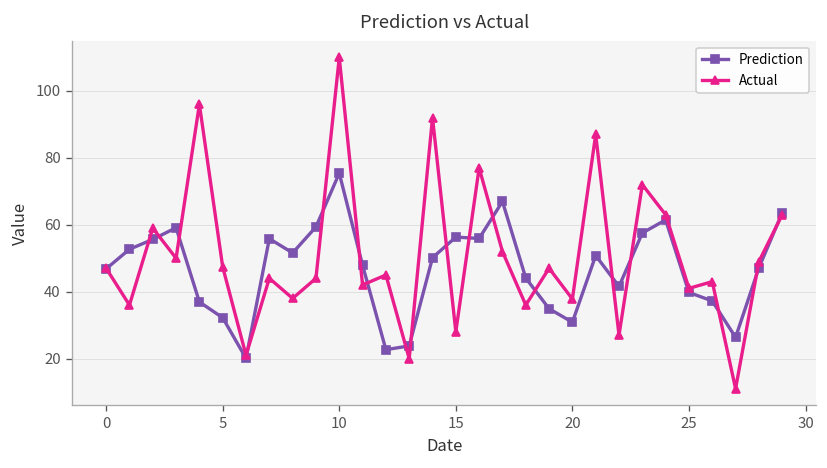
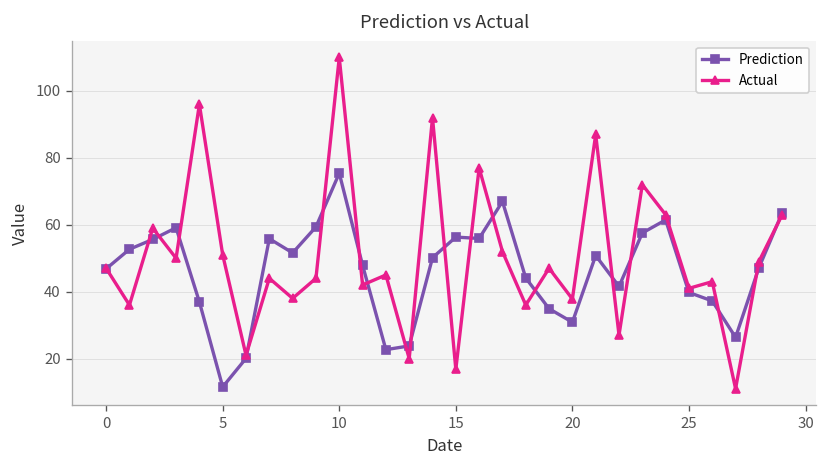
Prediction, 5: 32 -> 12
Actual, 5: 47 -> 51
Actual, 15: 28 -> 17
